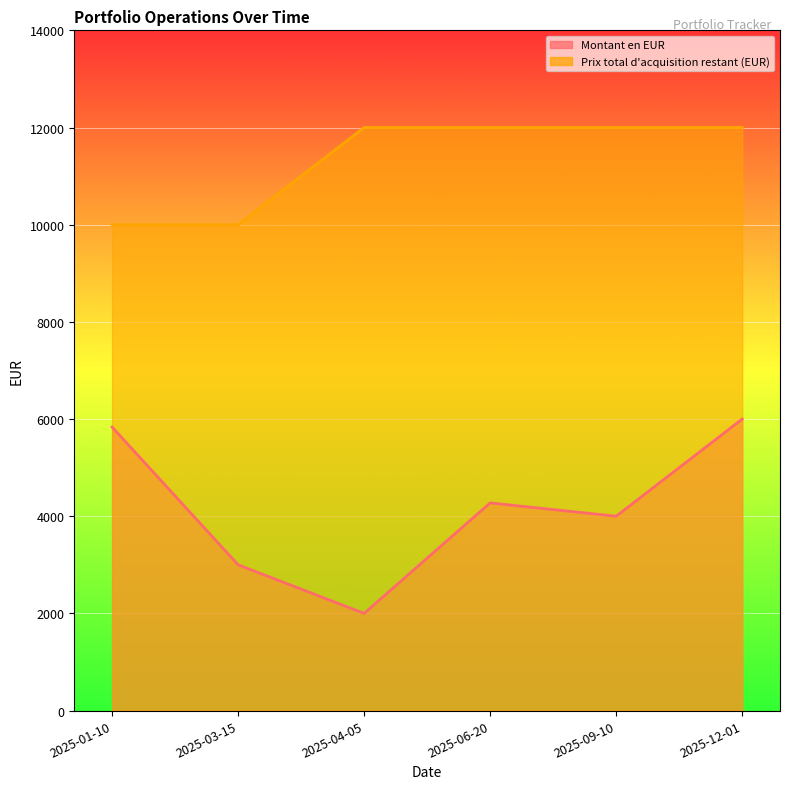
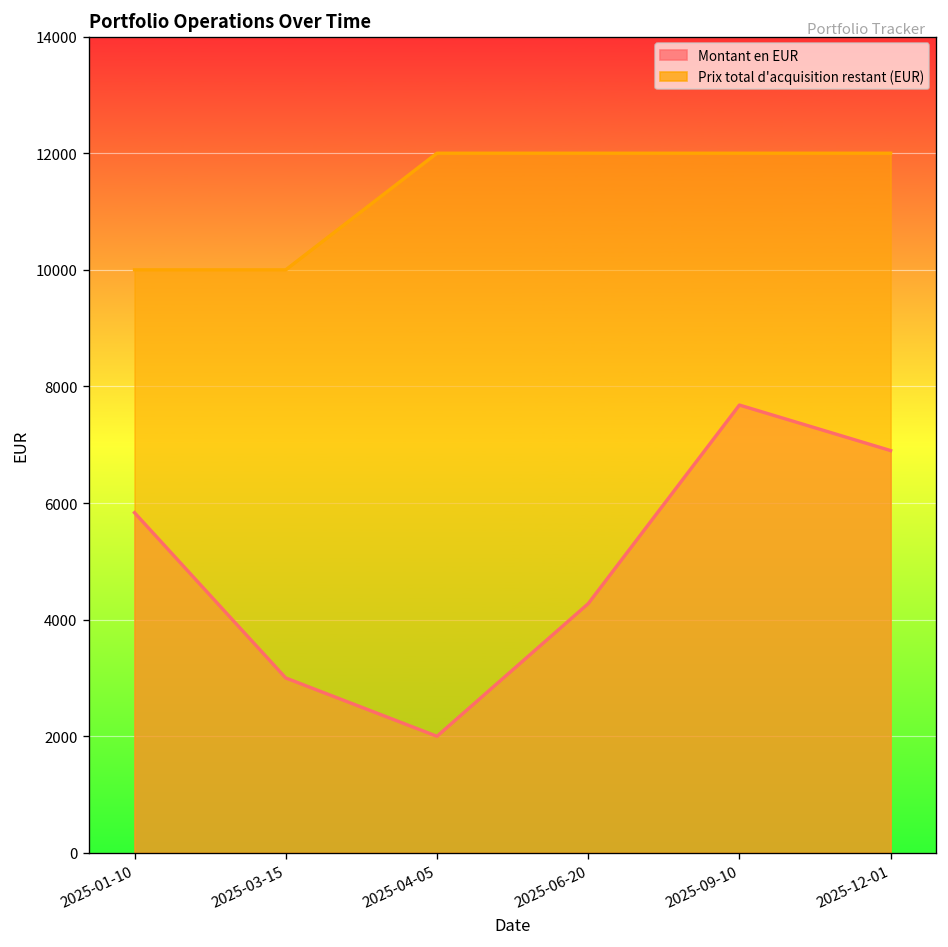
Montant en EUR, 2025-09-10: 4000 -> 7700
Montant en EUR, 2025-12-01: 6000 -> 6900
